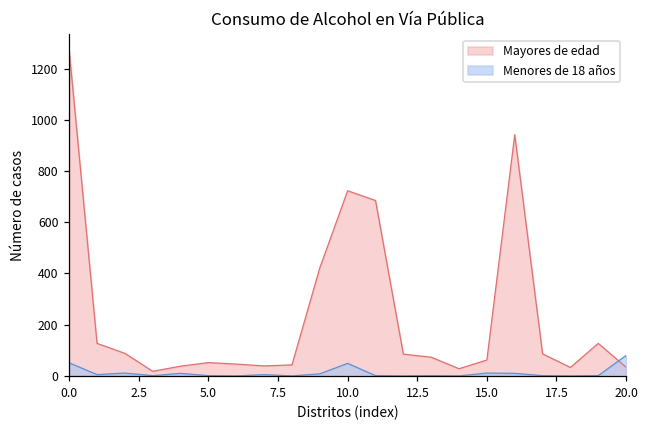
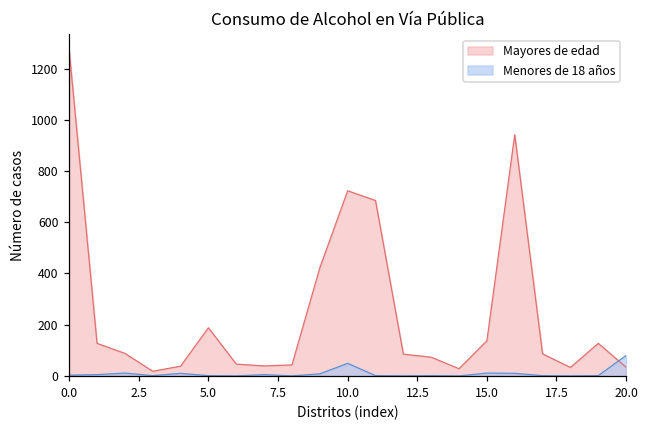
Menores de 18 años, 0.0: 50 -> 0
Mayores de edad, 5.0: 50 -> 190
Mayores de edad, 15.0: 60 -> 140
